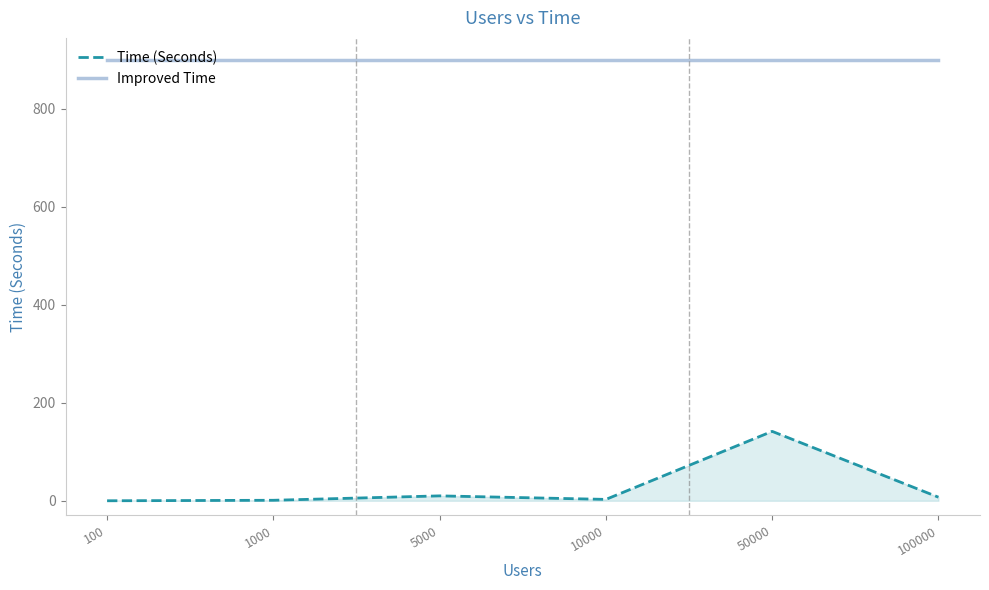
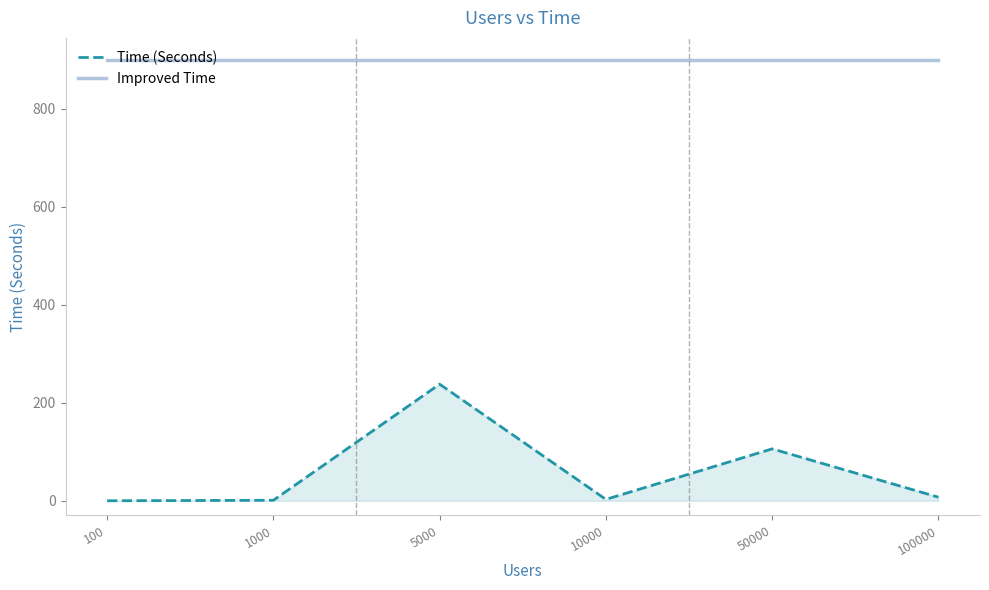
Time (Seconds), 5000: 10 -> 240
Time (Seconds), 50000: 140 -> 110
